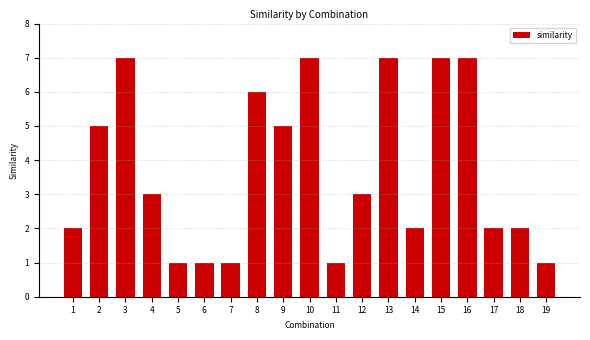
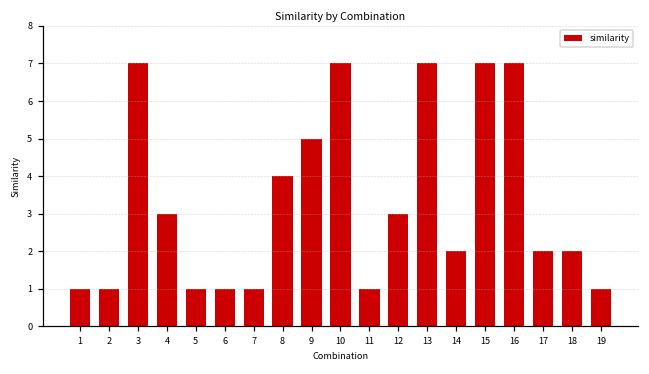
1: 2 -> 1
2: 5 -> 1
8: 6 -> 4
